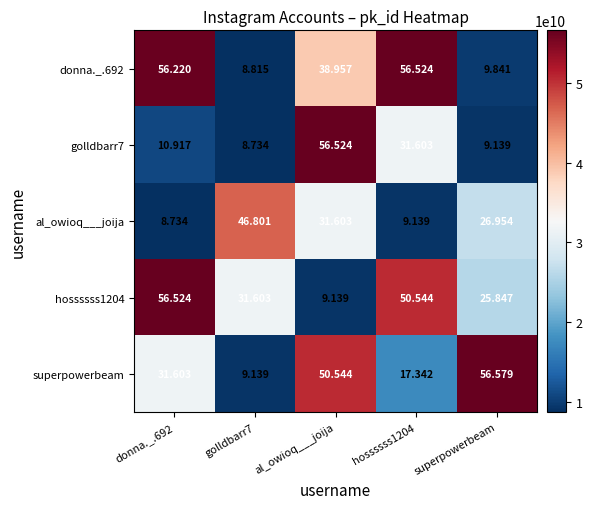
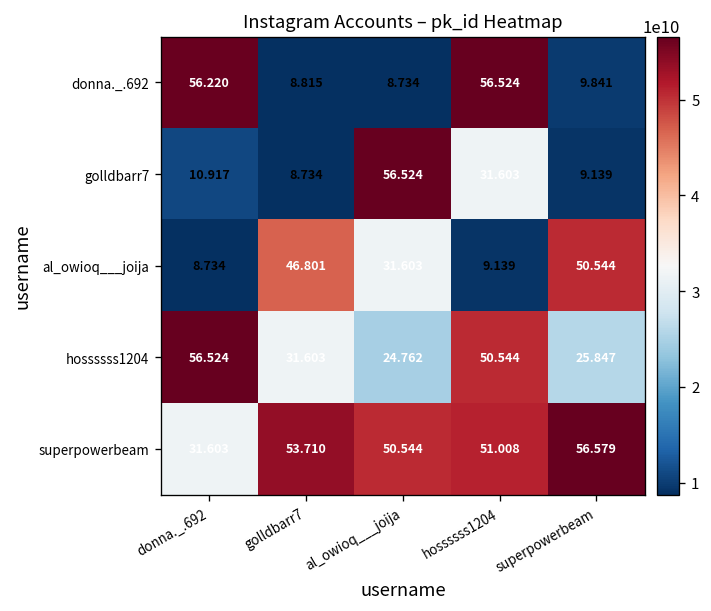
donna._.692, al_owioq___joija: 38.957 -> 8.734
al_owioq___joija, superpowerbeam: 26.954 -> 50.544
hossssss1204, al_owioq___joija: 9.139 -> 24.762
superpowerbeam, golldbarr7: 9.139 -> 53.710
superpowerbeam, hossssss1204: 17.342 -> 51.008
